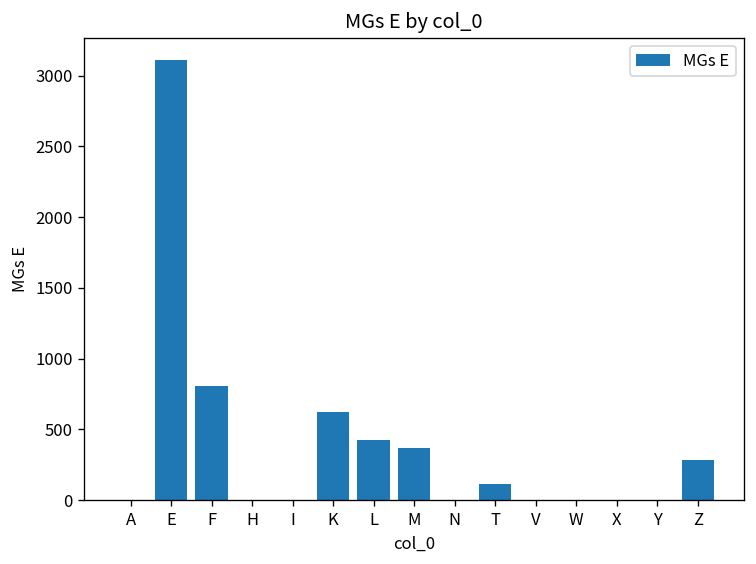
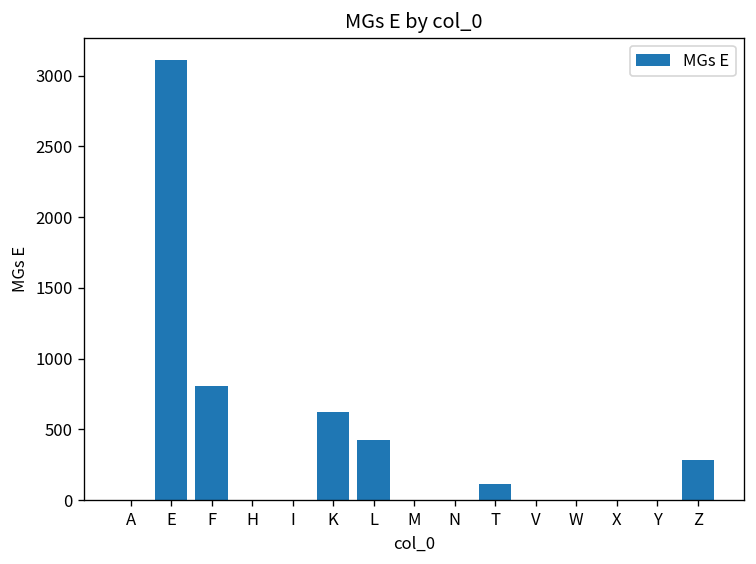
M: 370 -> 0
